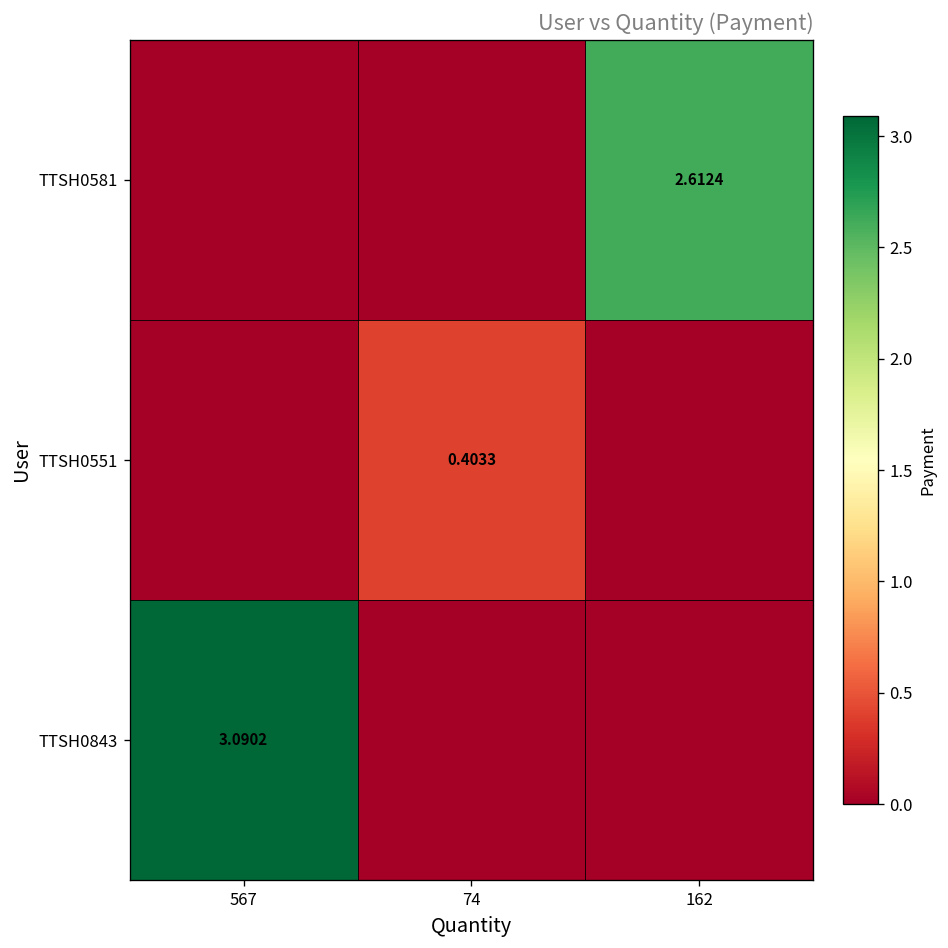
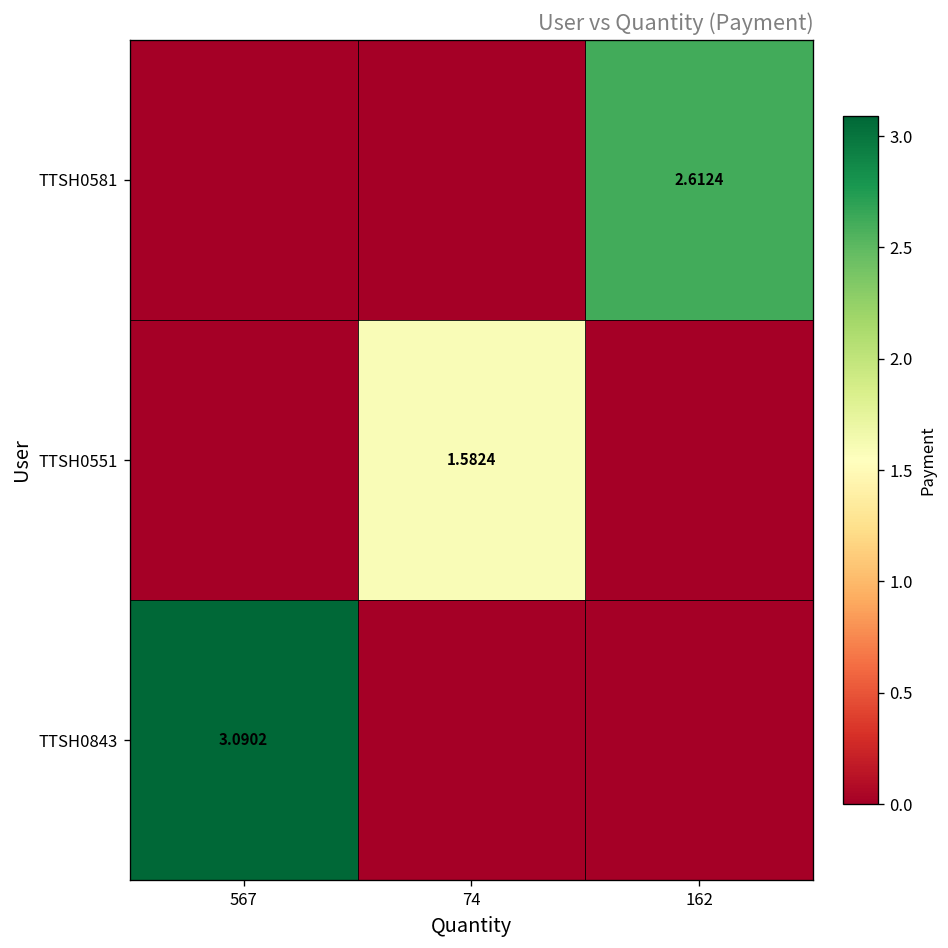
TTSH0551, 74: 0.4033 -> 1.5824
